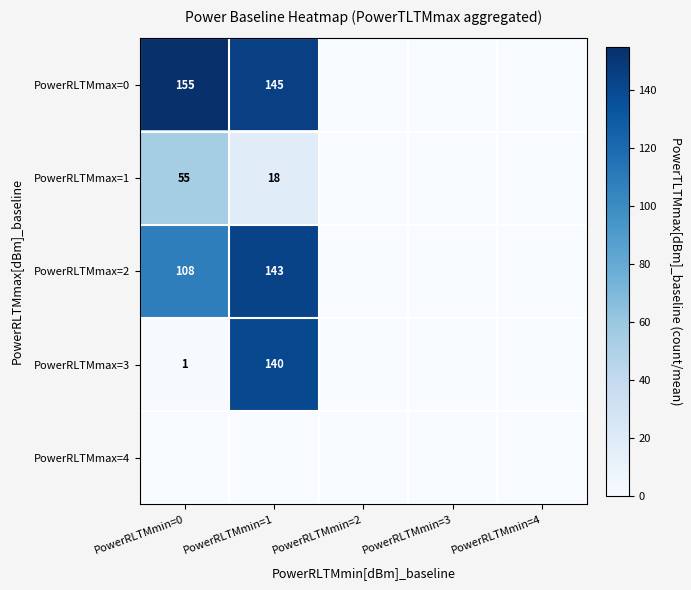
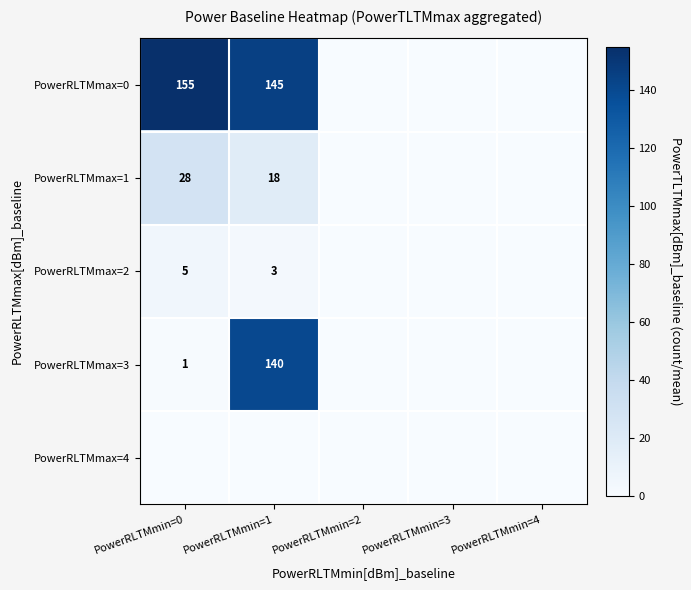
PowerRLTMmax=1, PowerRLTMmin=0: 55 -> 28
PowerRLTMmax=2, PowerRLTMmin=0: 108 -> 5
PowerRLTMmax=2, PowerRLTMmin=1: 143 -> 3
